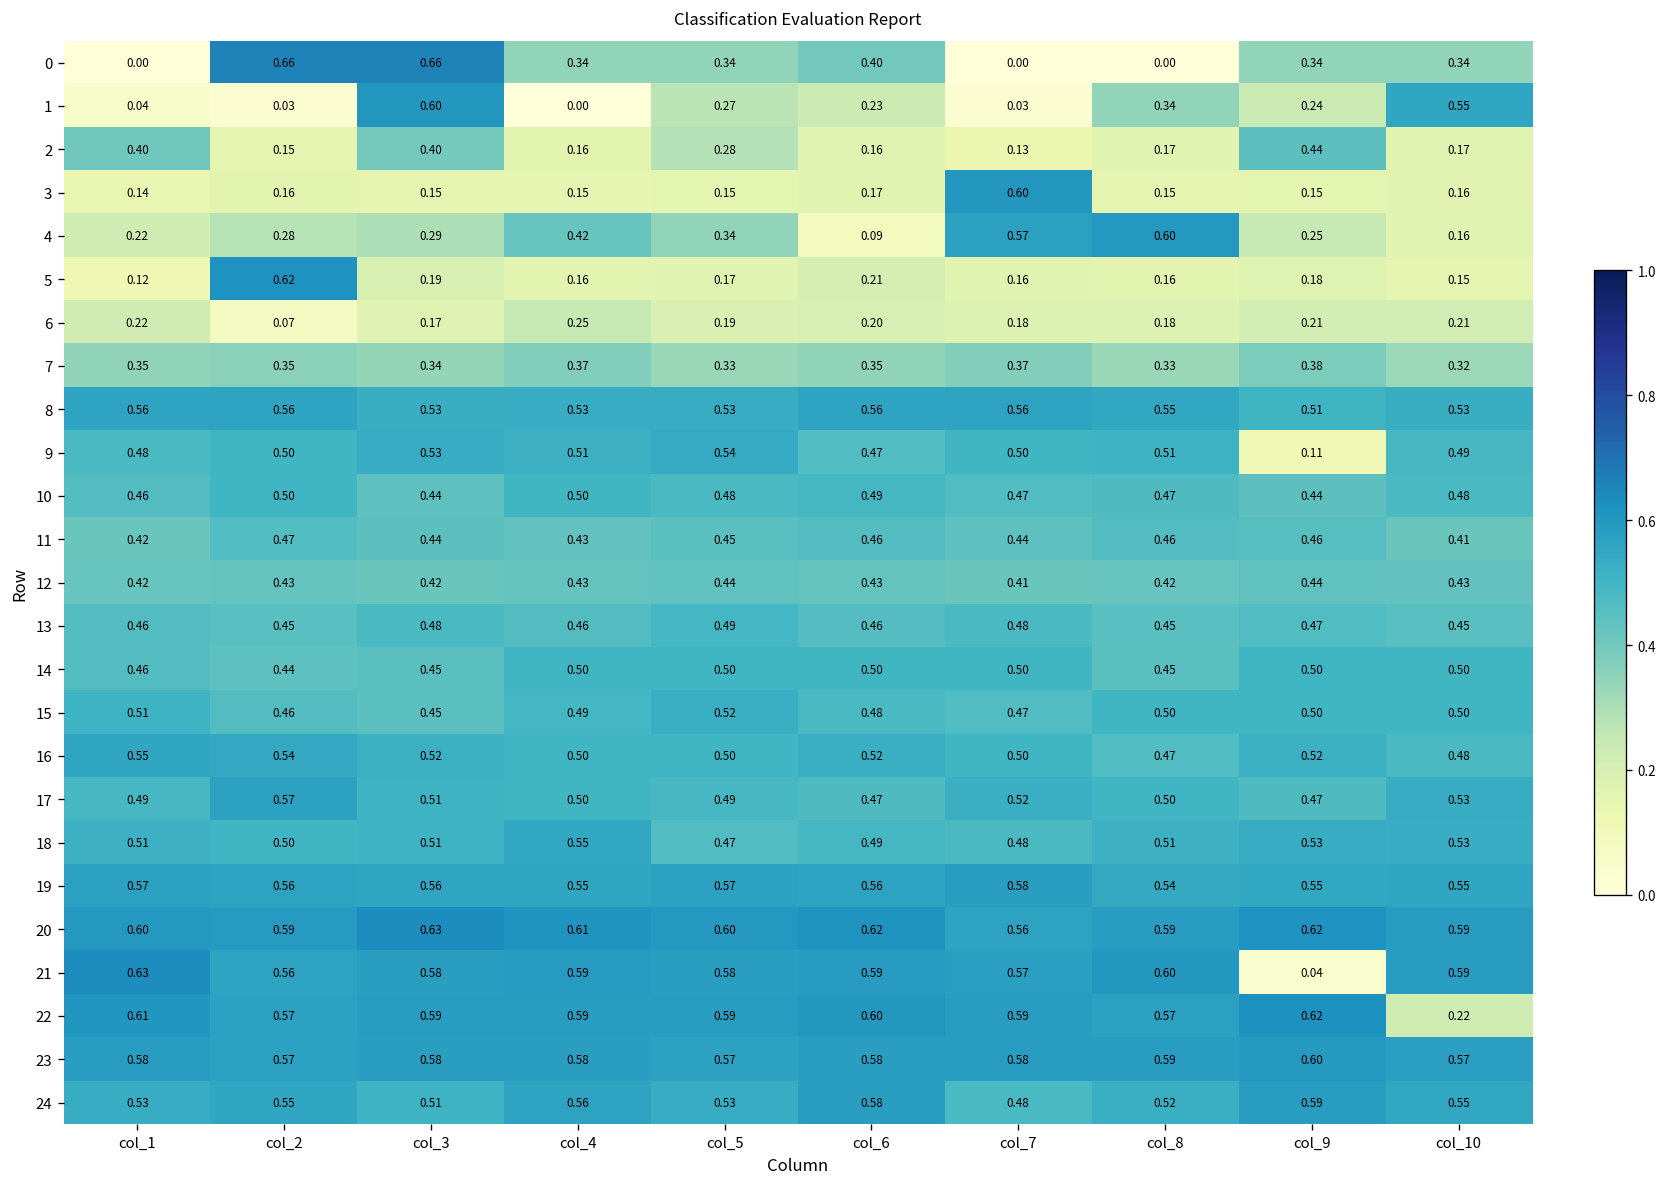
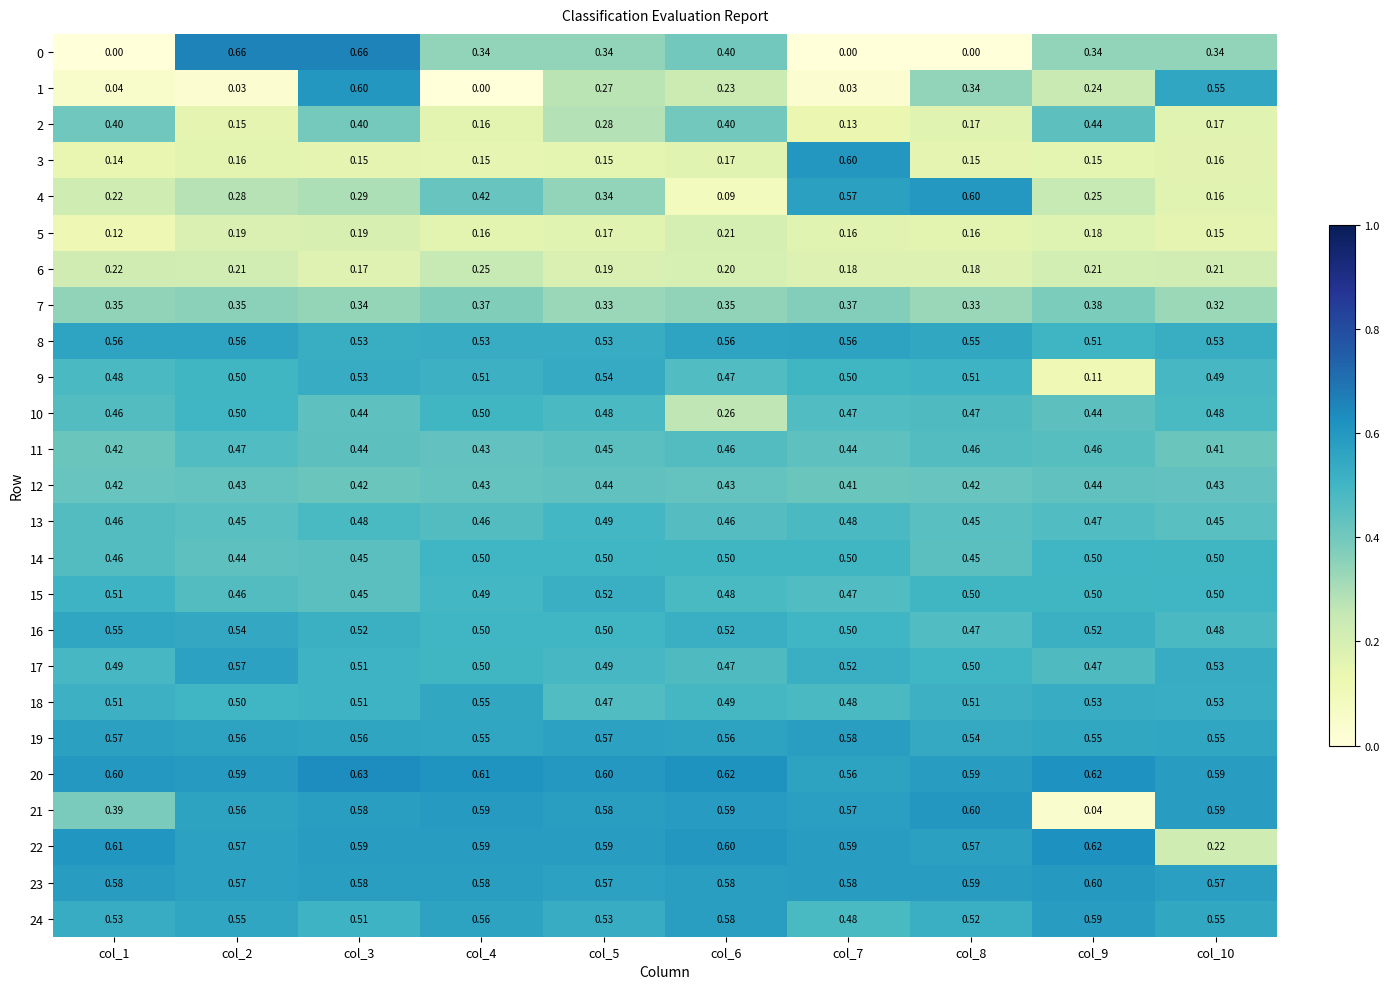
2, col_6: 0.16 -> 0.40
5, col_2: 0.62 -> 0.19
6, col_2: 0.07 -> 0.21
10, col_6: 0.49 -> 0.26
21, col_1: 0.63 -> 0.39
